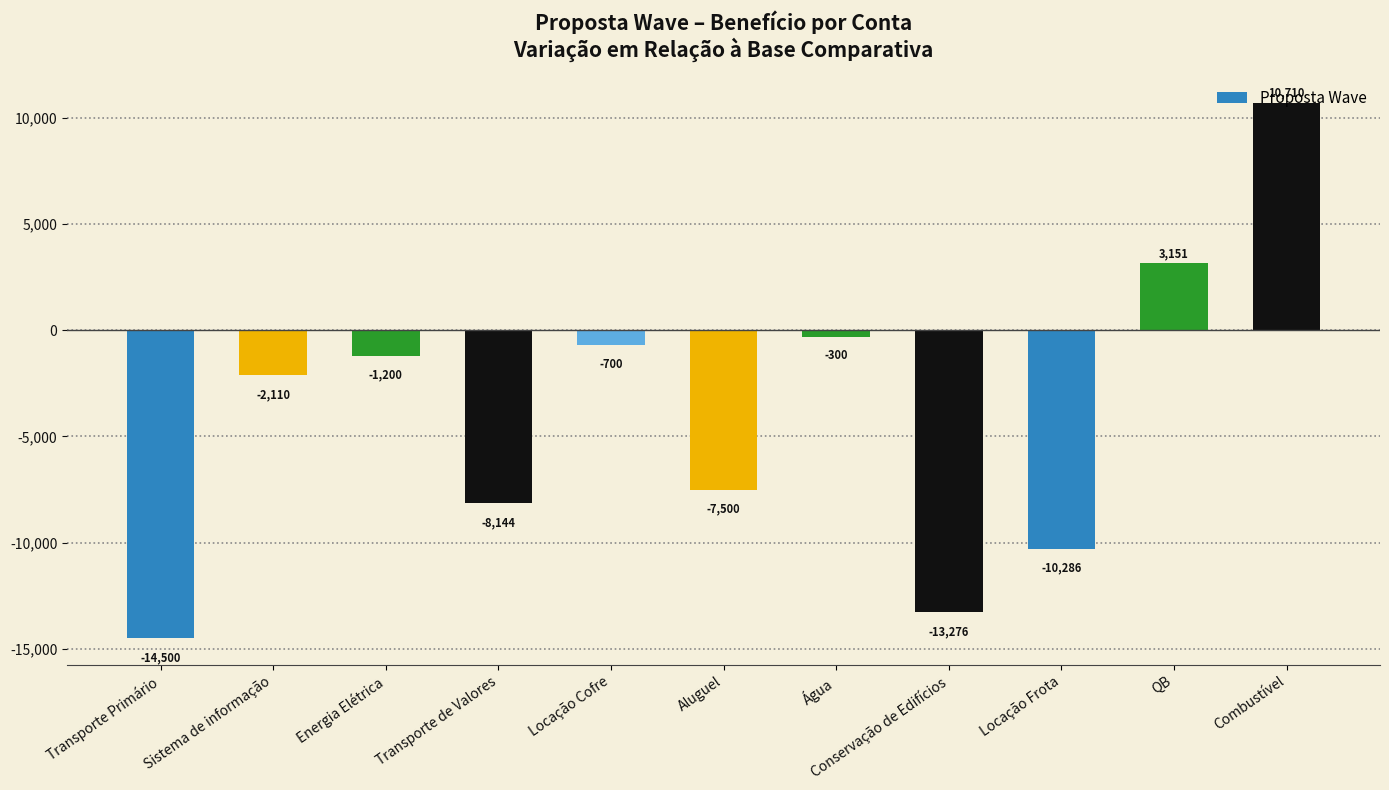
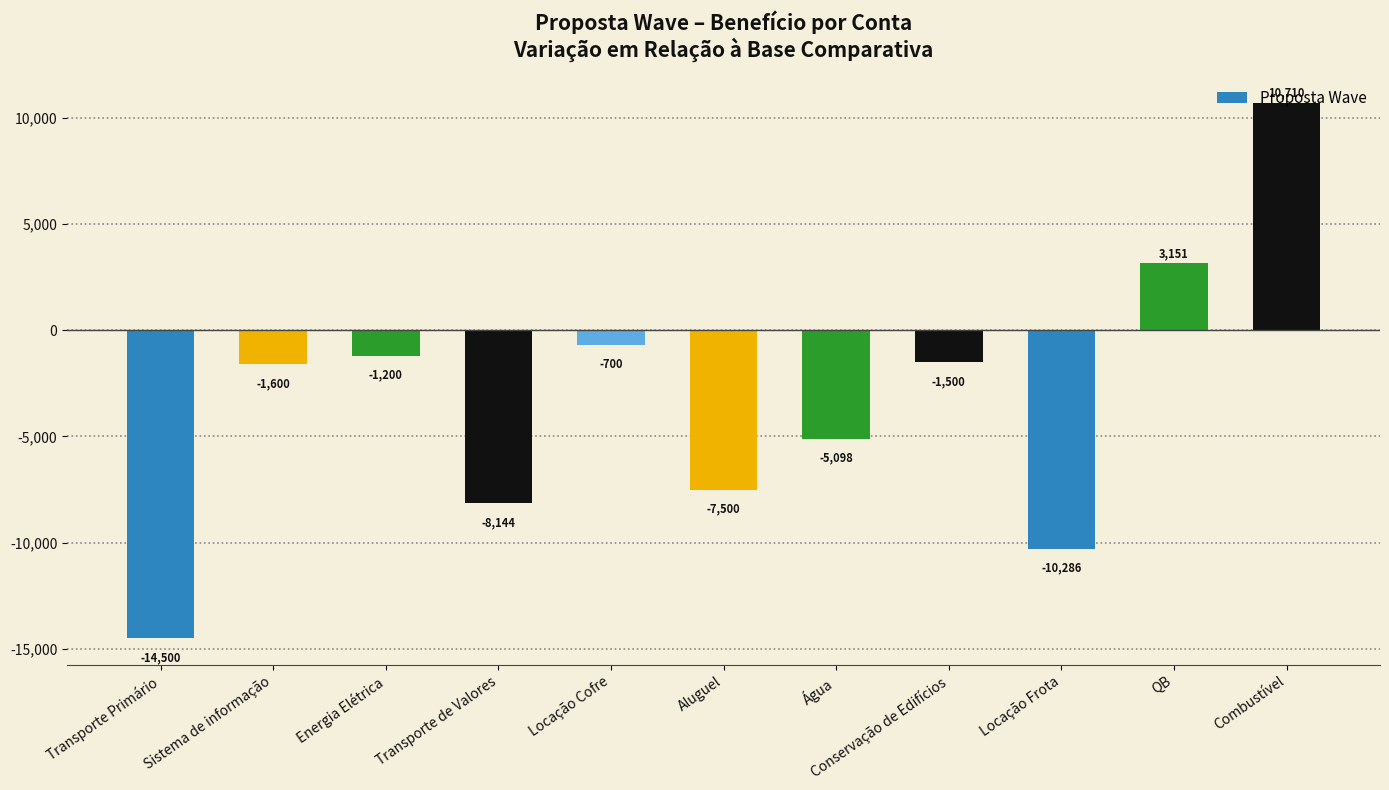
Sistema de informação: -2,110 -> -1,600
Água: -300 -> -5,098
Conservação de Edifícios: -13,276 -> -1,500
